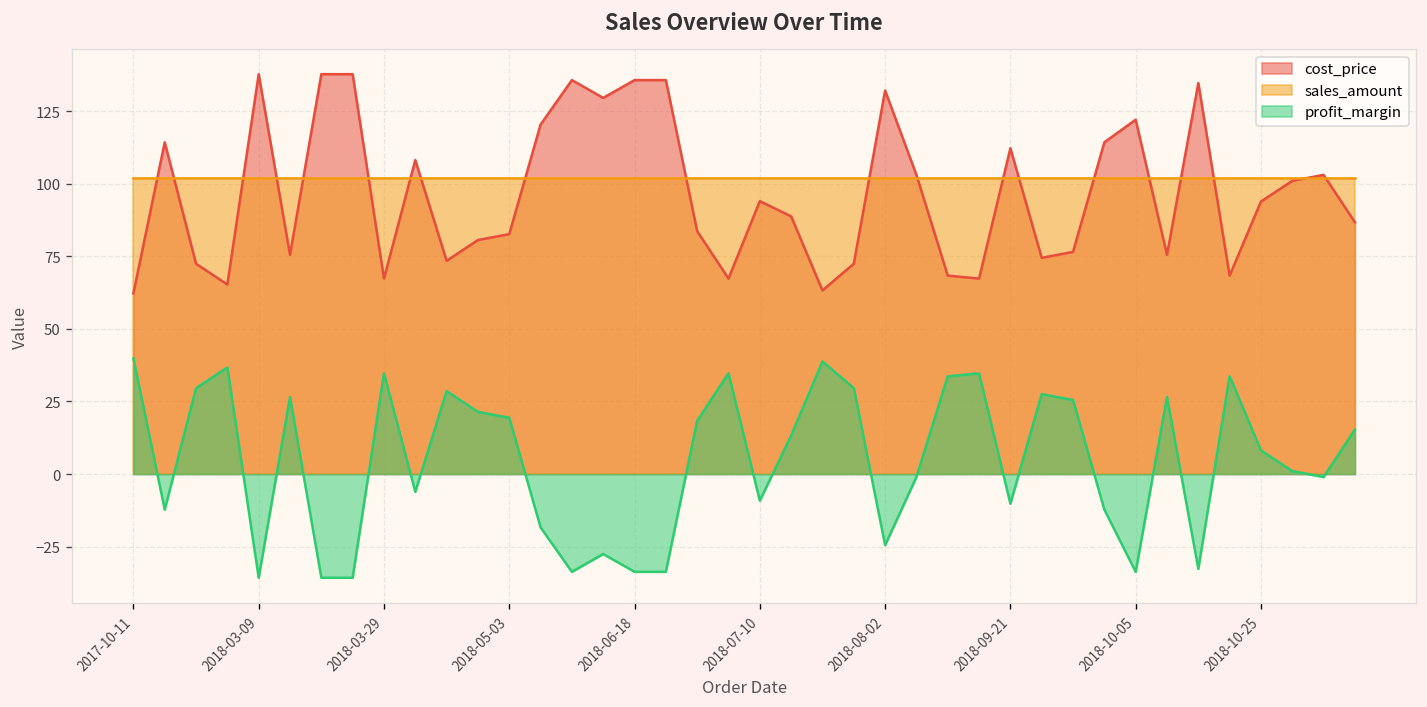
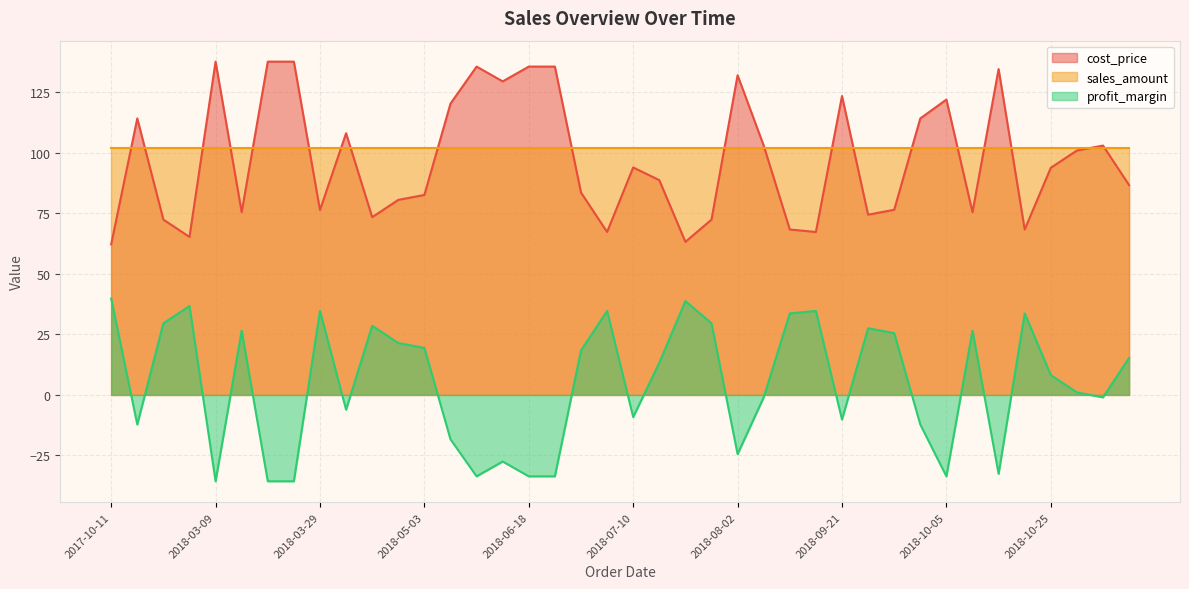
cost_price, 2018-03-29: 67 -> 76
cost_price, 2018-09-21: 112 -> 124
